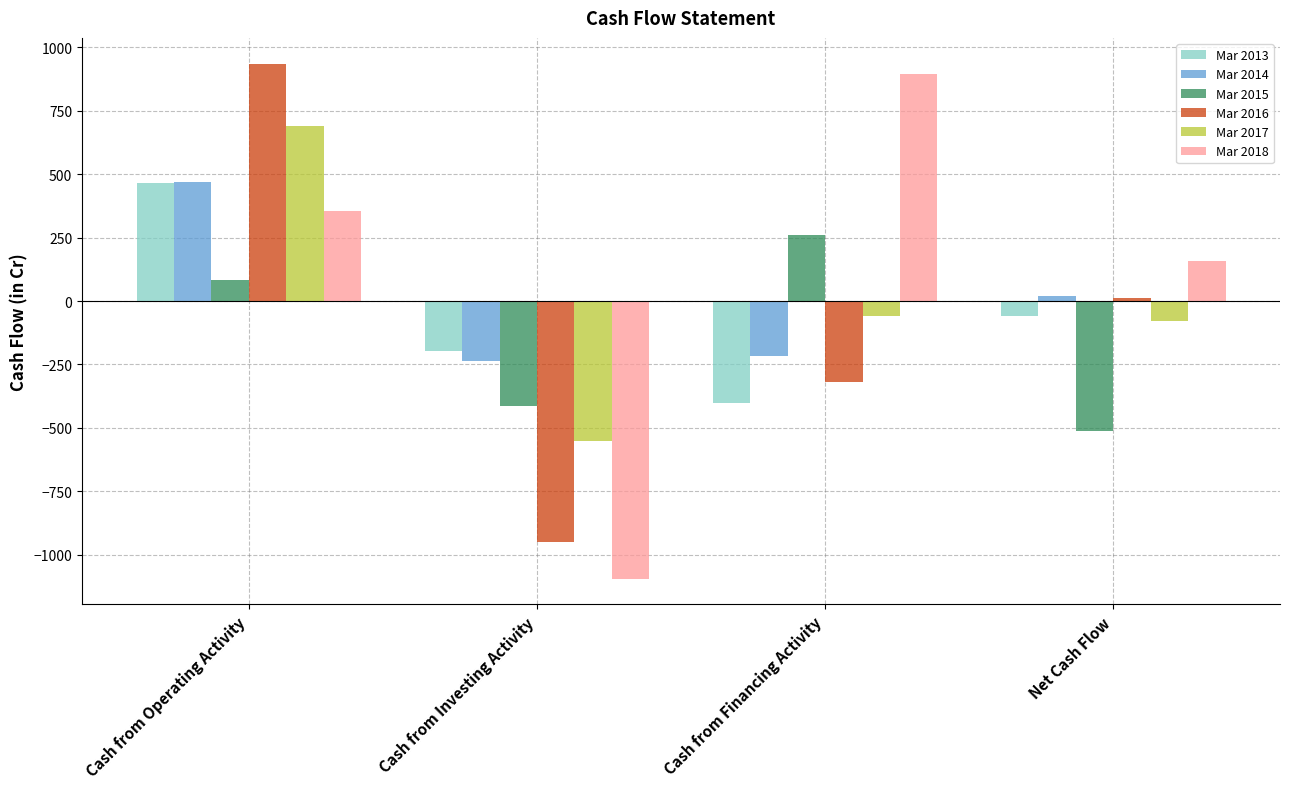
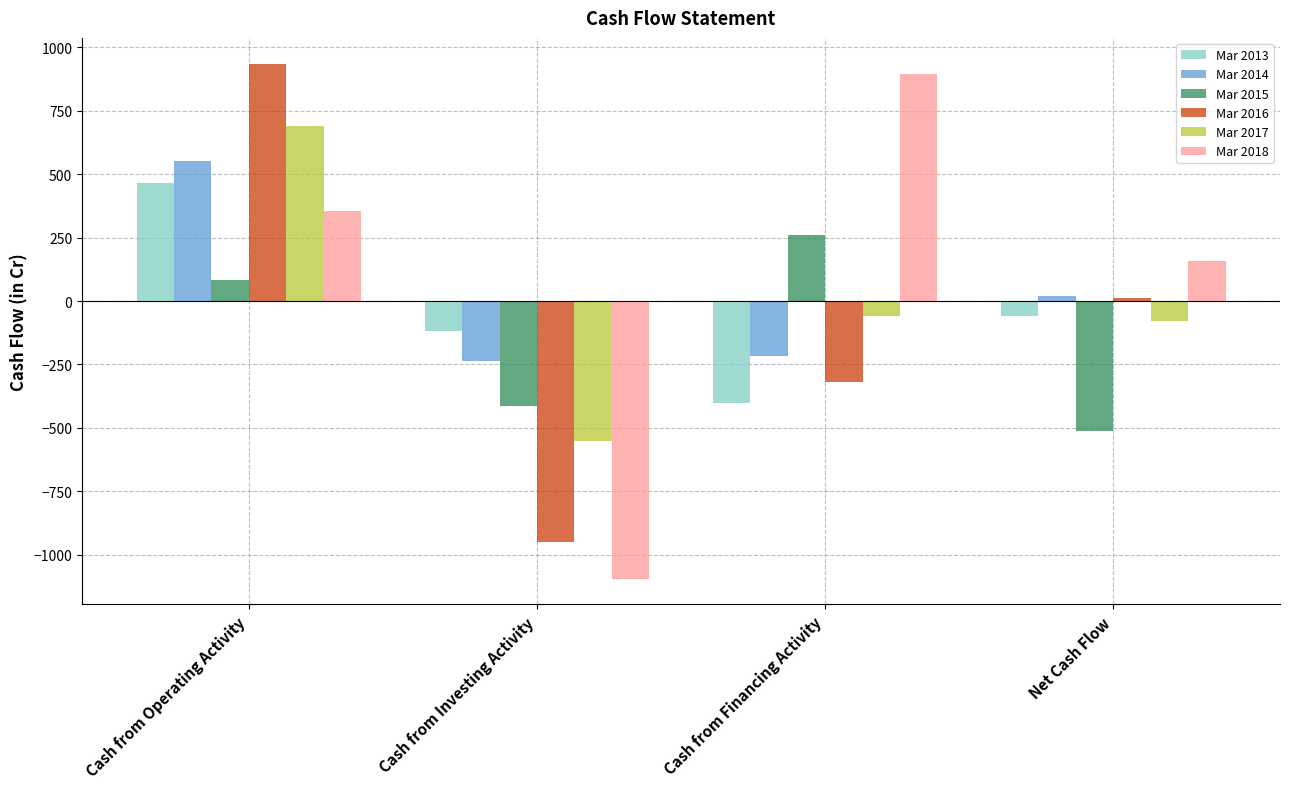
Mar 2014, Cash from Operating Activity: 470 -> 550
Mar 2013, Cash from Investing Activity: -200 -> -120
